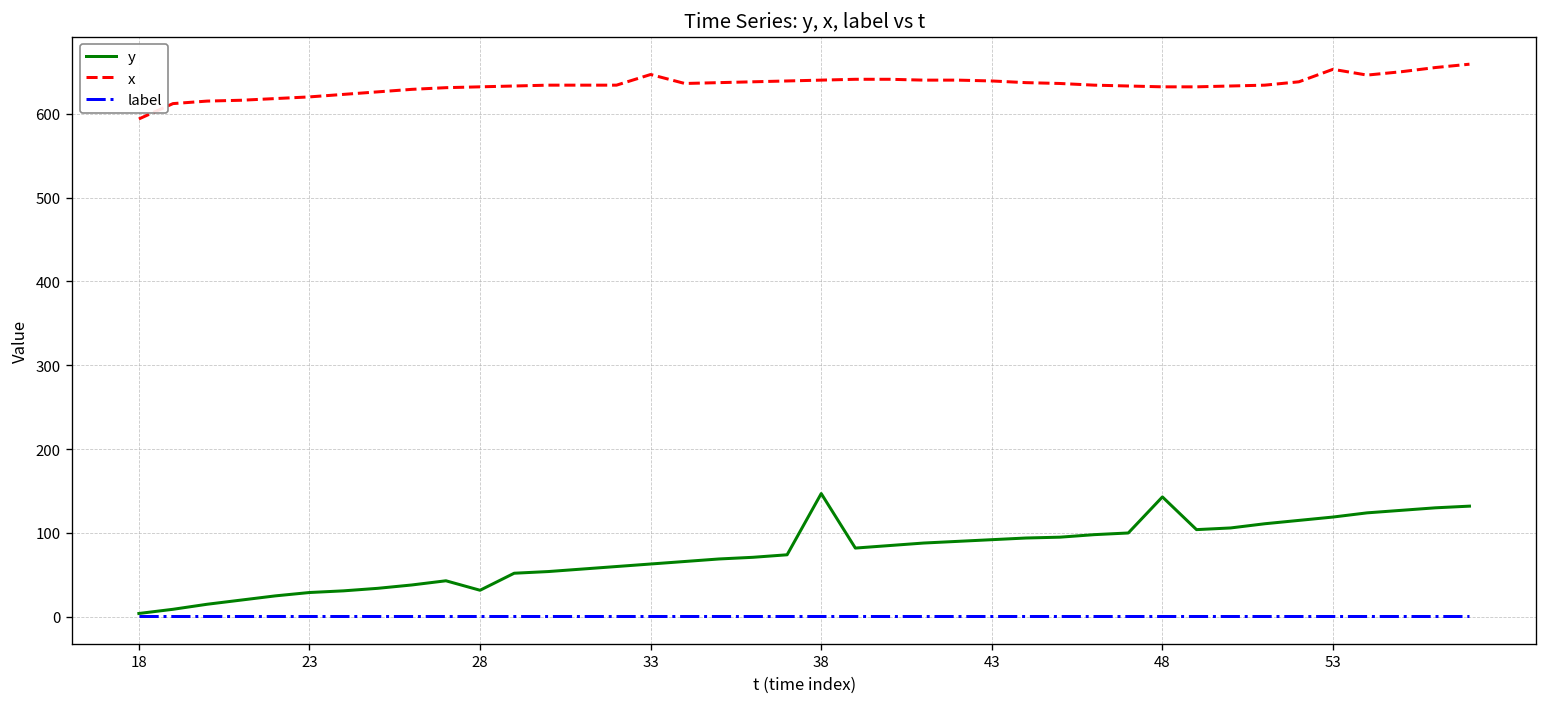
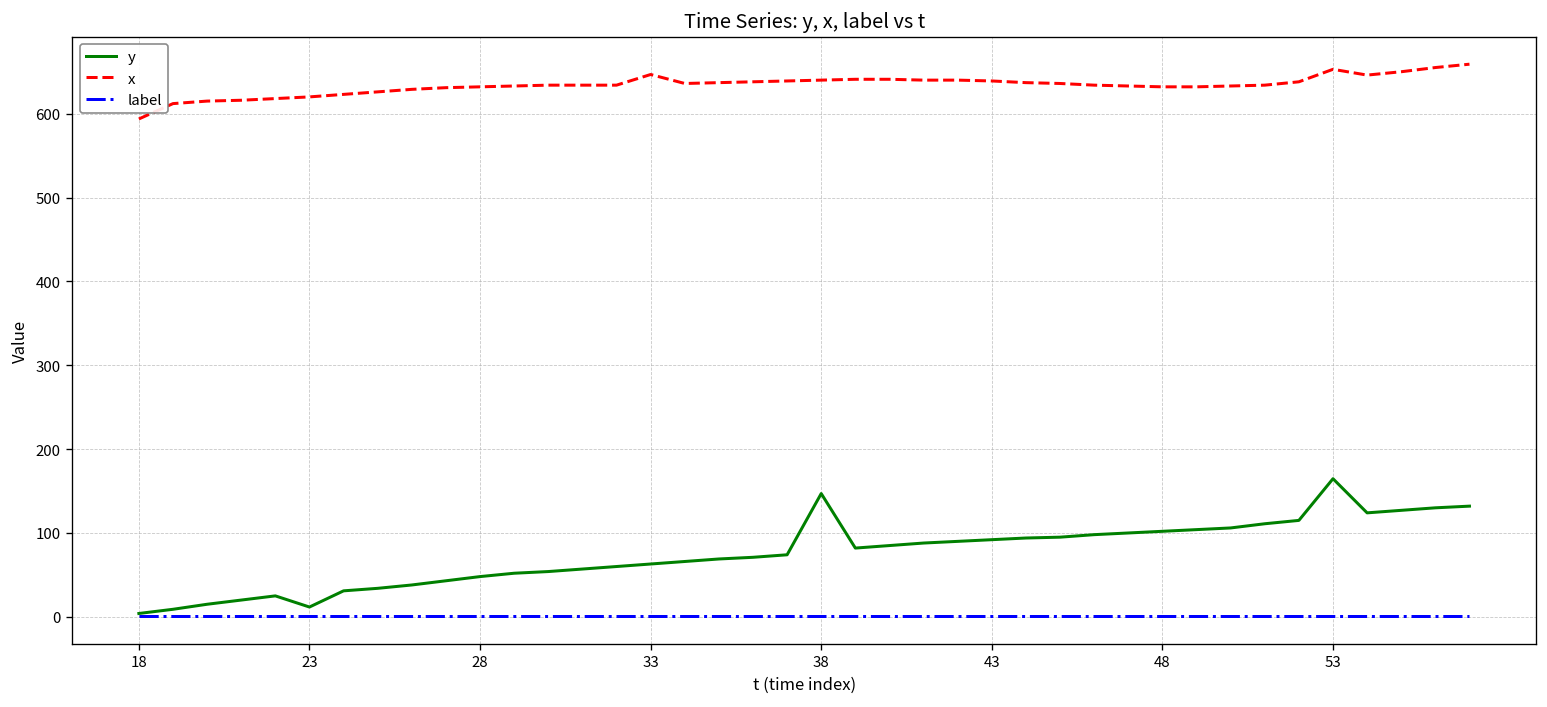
y, 23: 30 -> 10
y, 28: 30 -> 50
y, 48: 140 -> 100
y, 53: 120 -> 160
